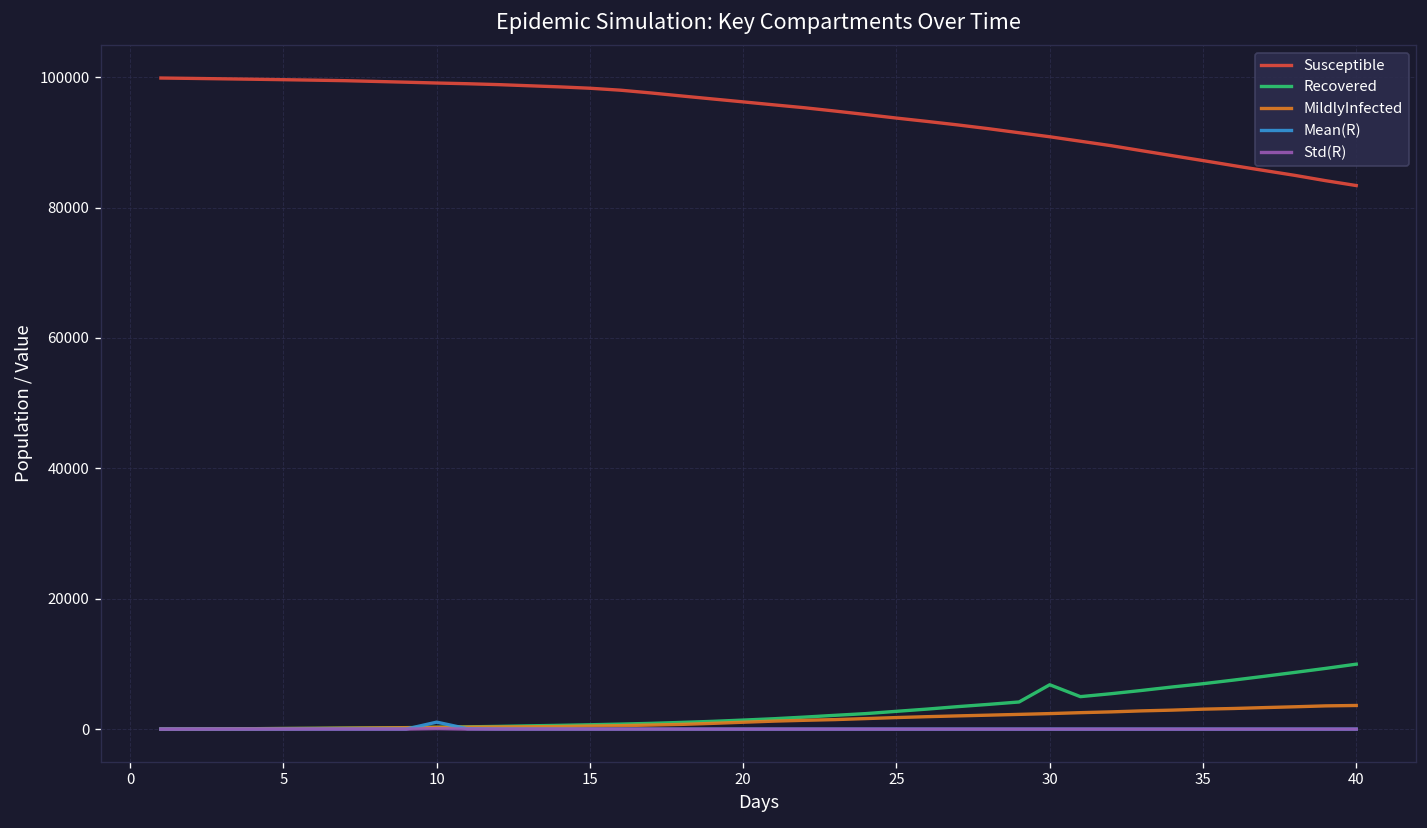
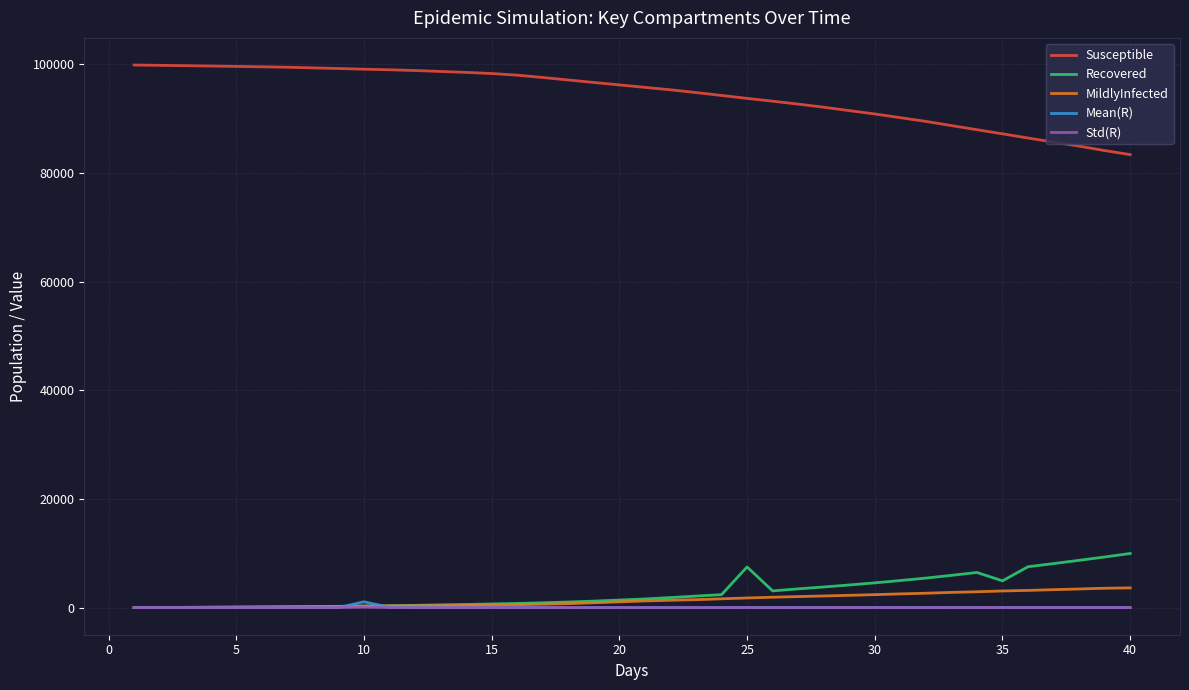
Recovered, 25: 3000 -> 7000
Recovered, 30: 7000 -> 5000
Recovered, 35: 7000 -> 5000
